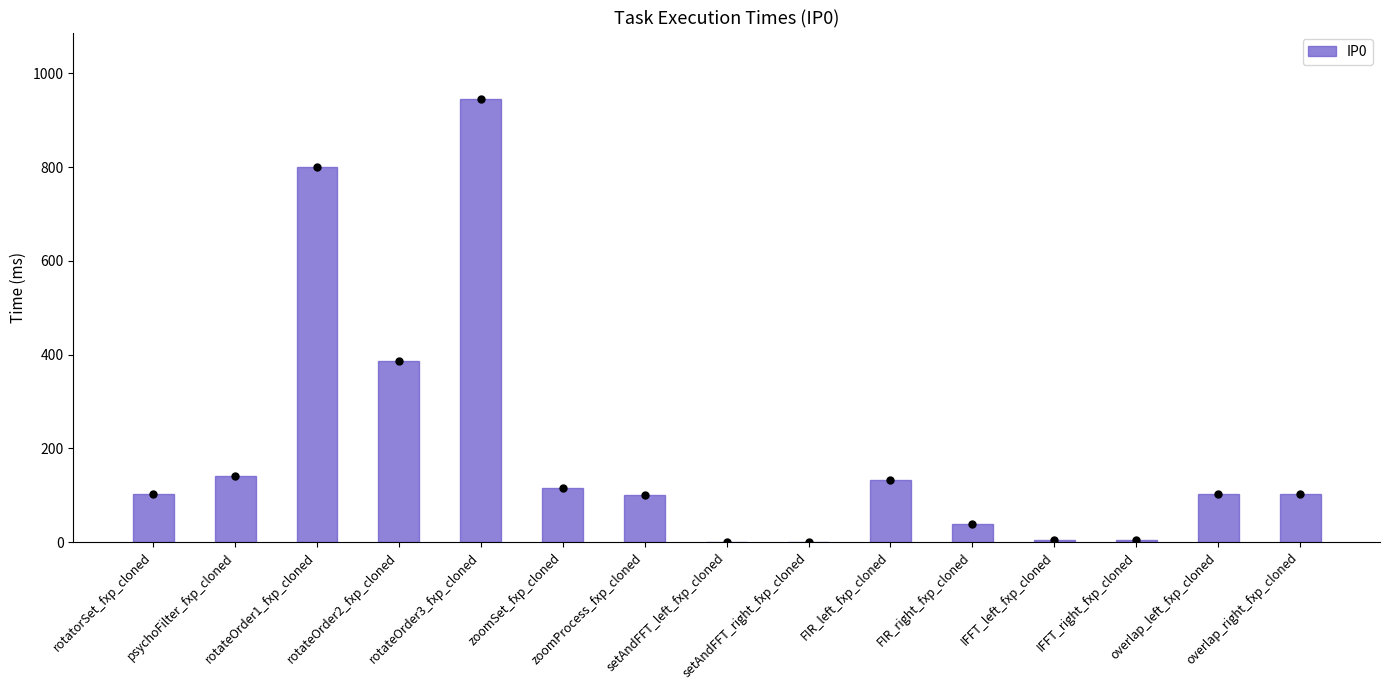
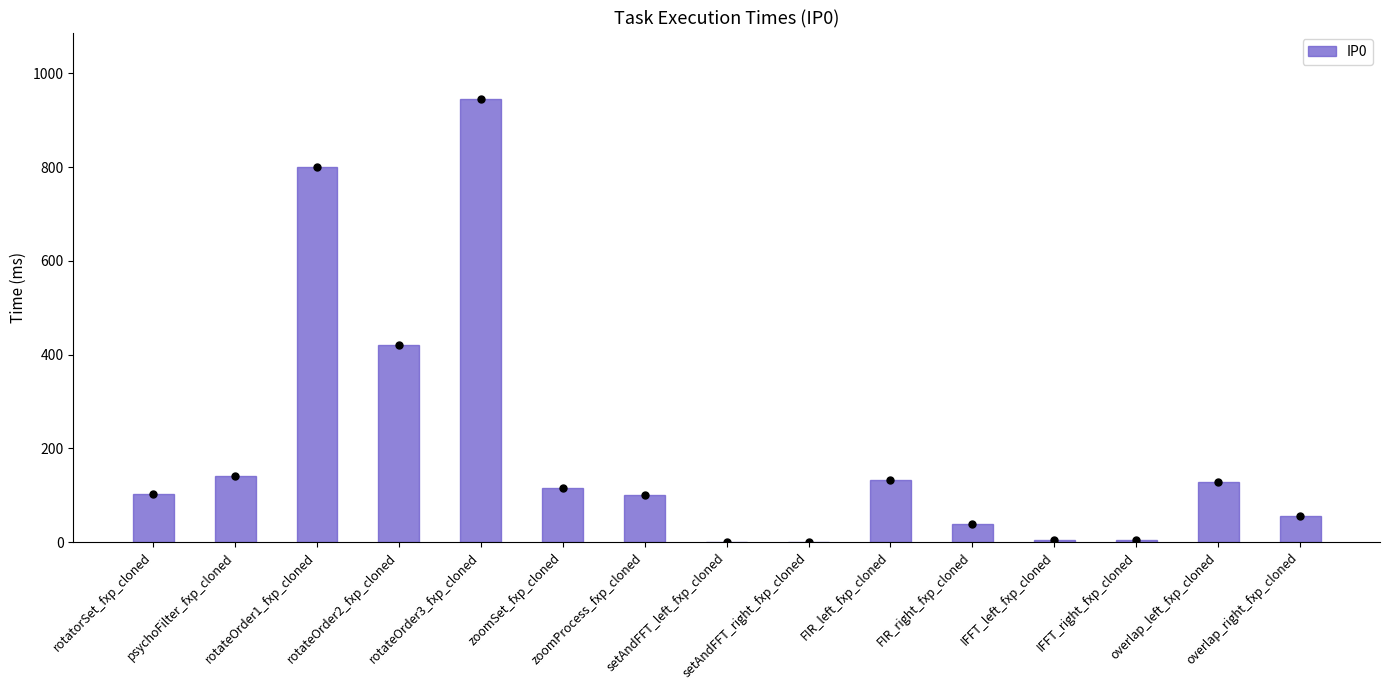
IP0, rotateOrder2_fxp_cloned: 390 -> 420
IP0, overlap_left_fxp_cloned: 100 -> 130
IP0, overlap_right_fxp_cloned: 100 -> 60
